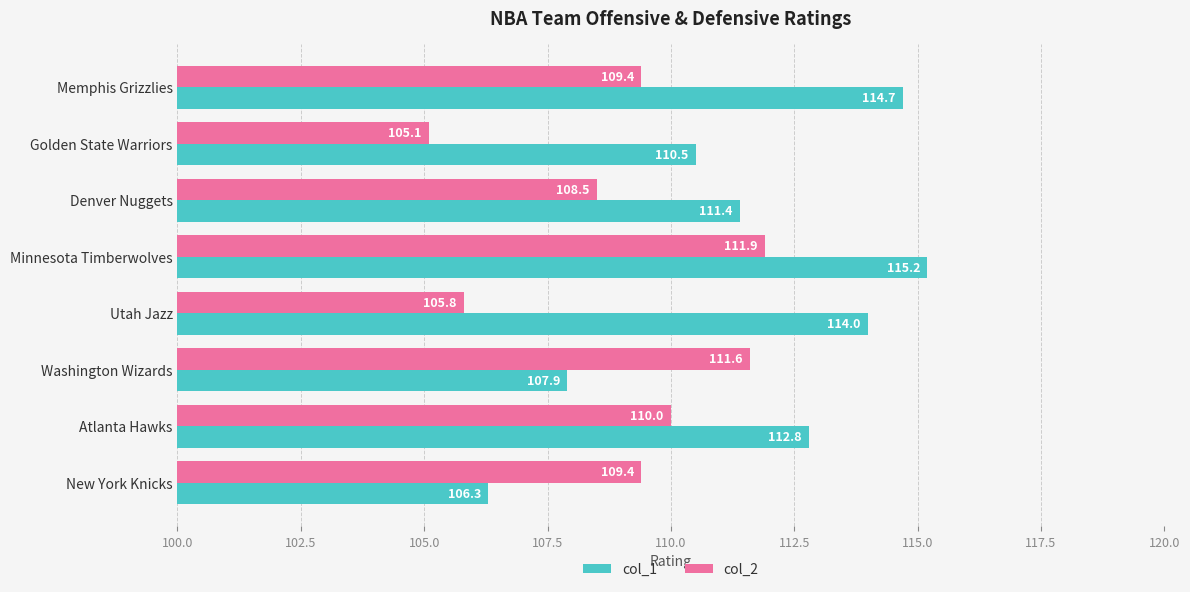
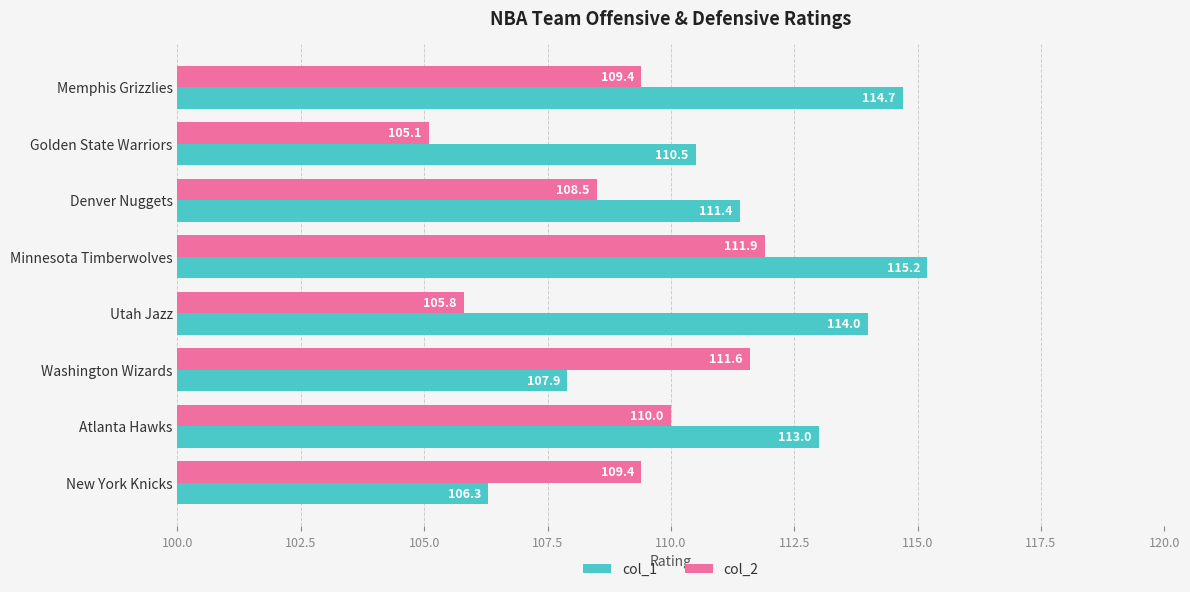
col_1, Atlanta Hawks: 112.8 -> 113.0
